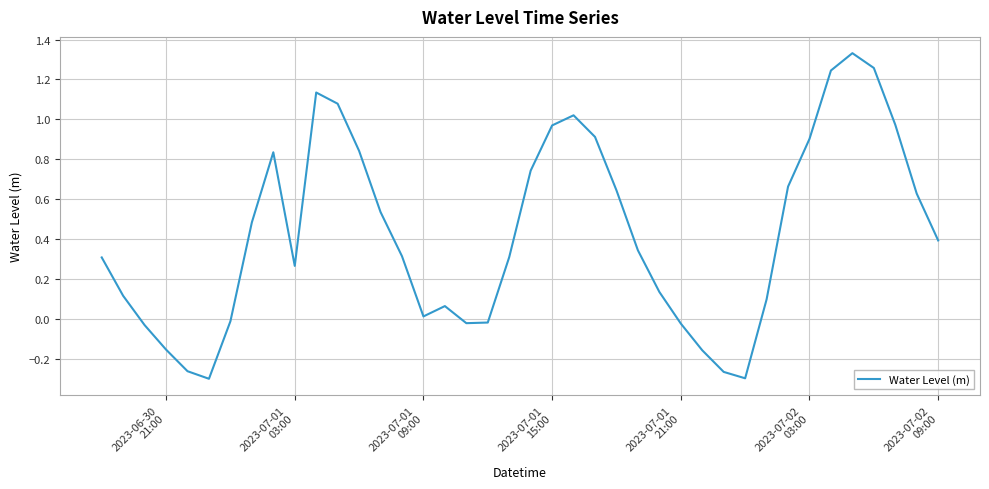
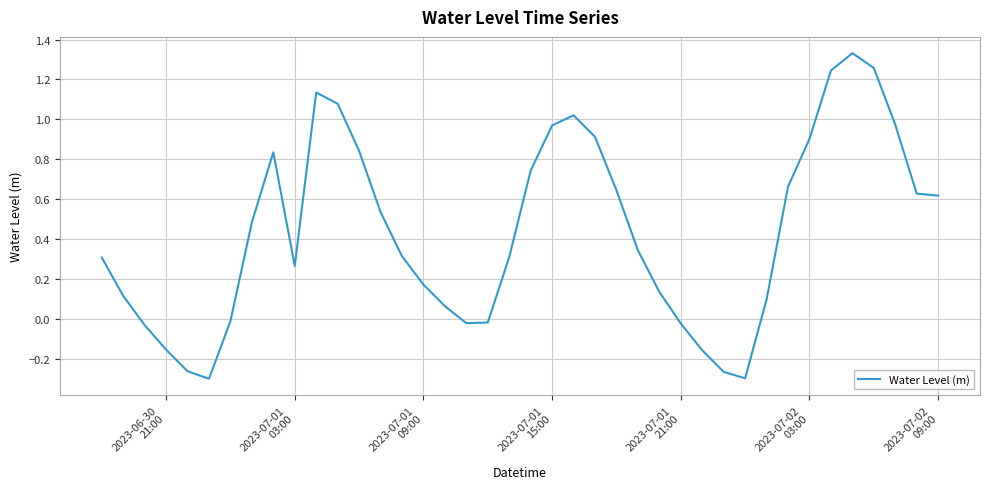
2023-07-01 09:00: 0.01 -> 0.17
2023-07-02 09:00: 0.39 -> 0.62
